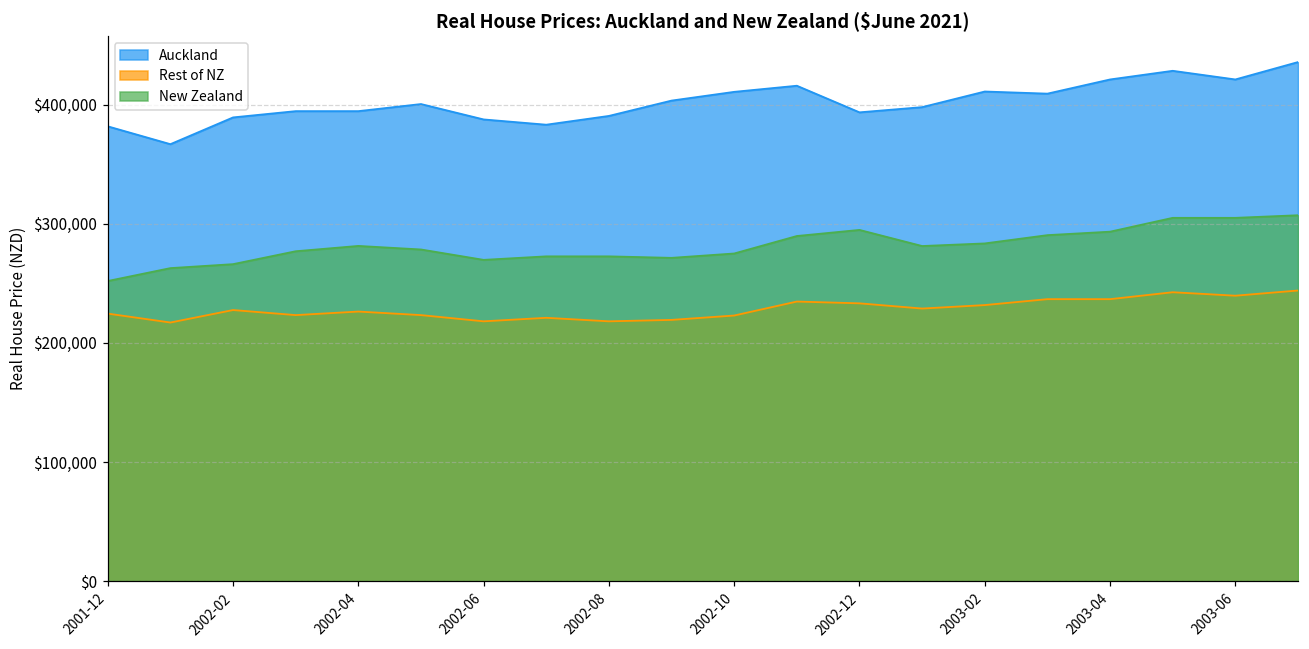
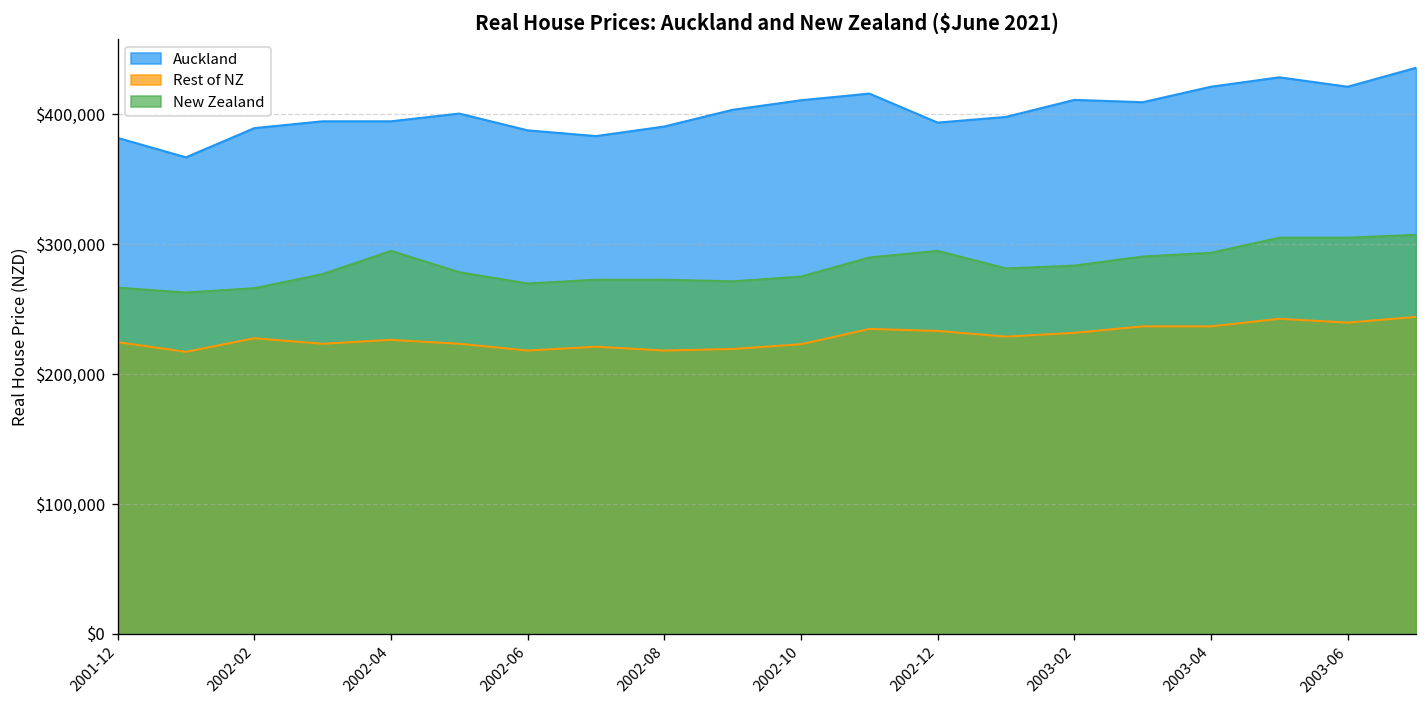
New Zealand, 2001-12: $252,000 -> $266,000
New Zealand, 2002-04: $281,000 -> $295,000
